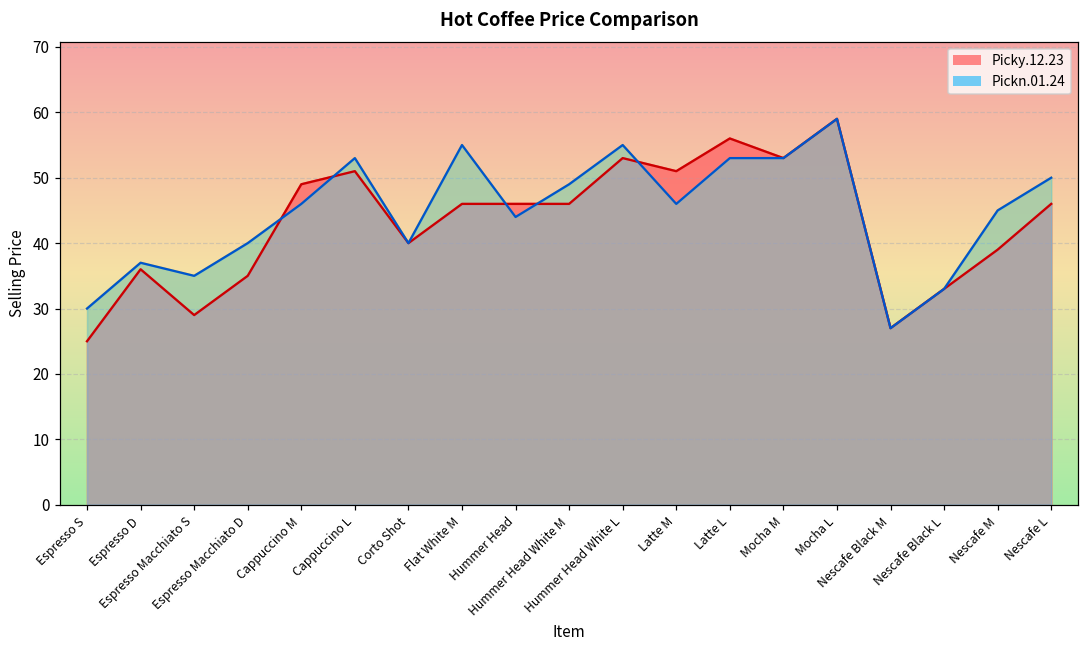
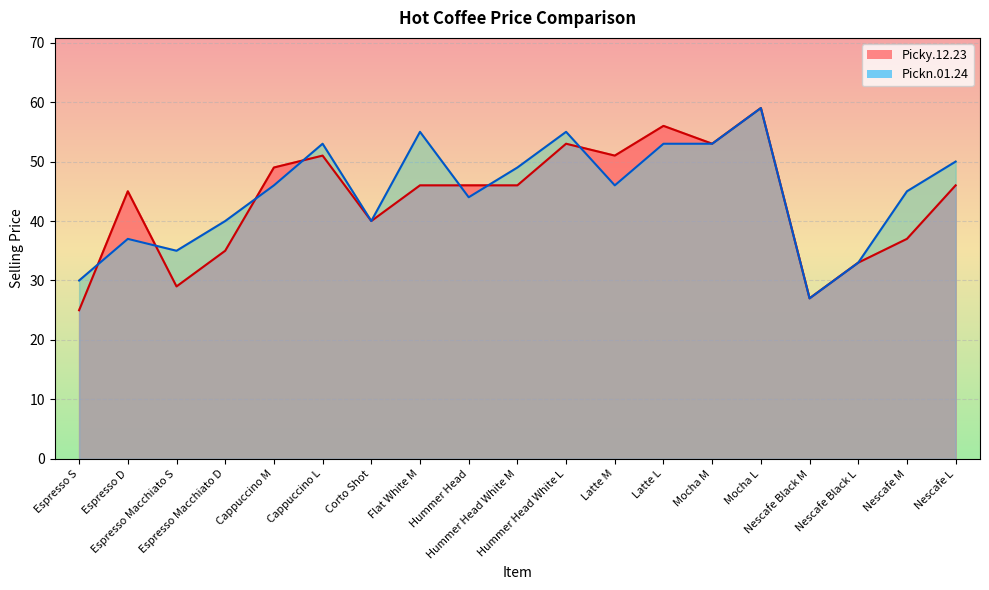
Picky.12.23, Espresso D: 36 -> 45
Picky.12.23, Nescafe M: 39 -> 37
